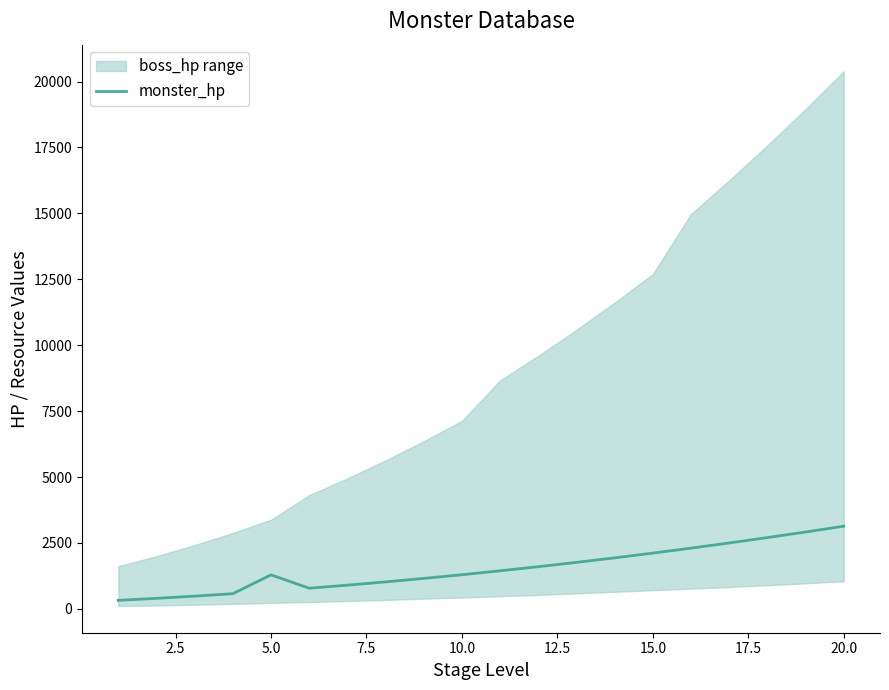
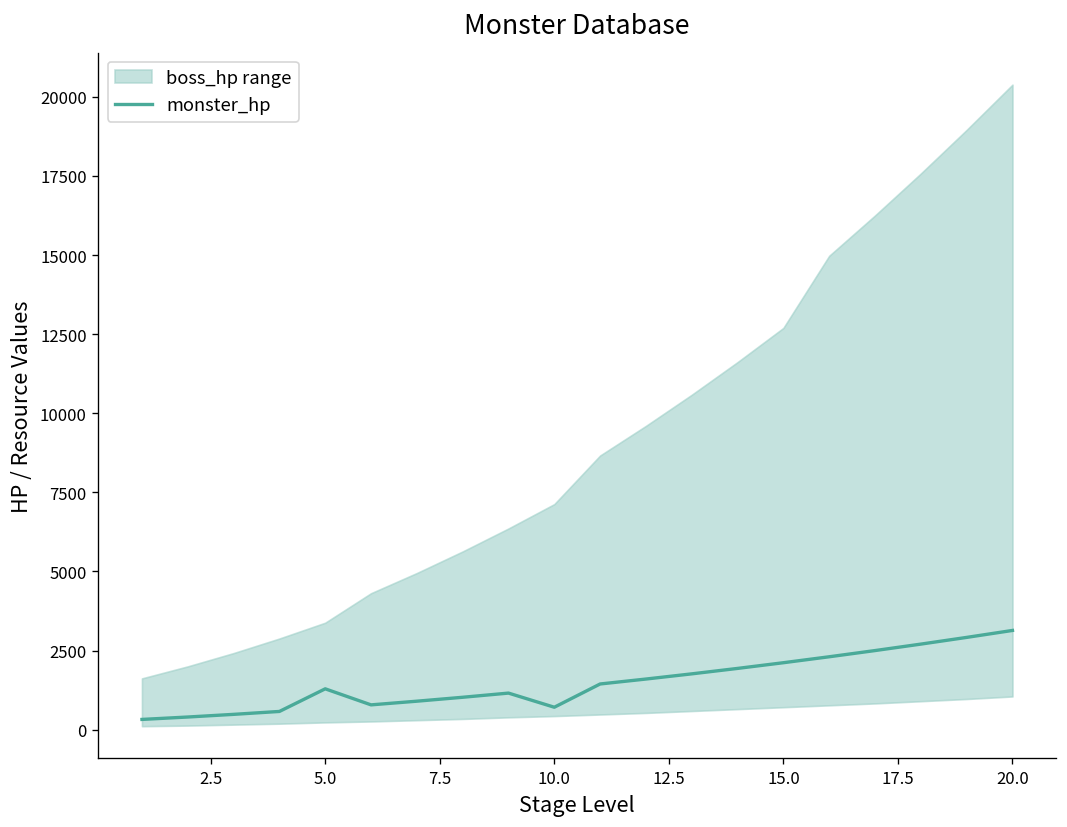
monster_hp, 10.0: 1300 -> 700
